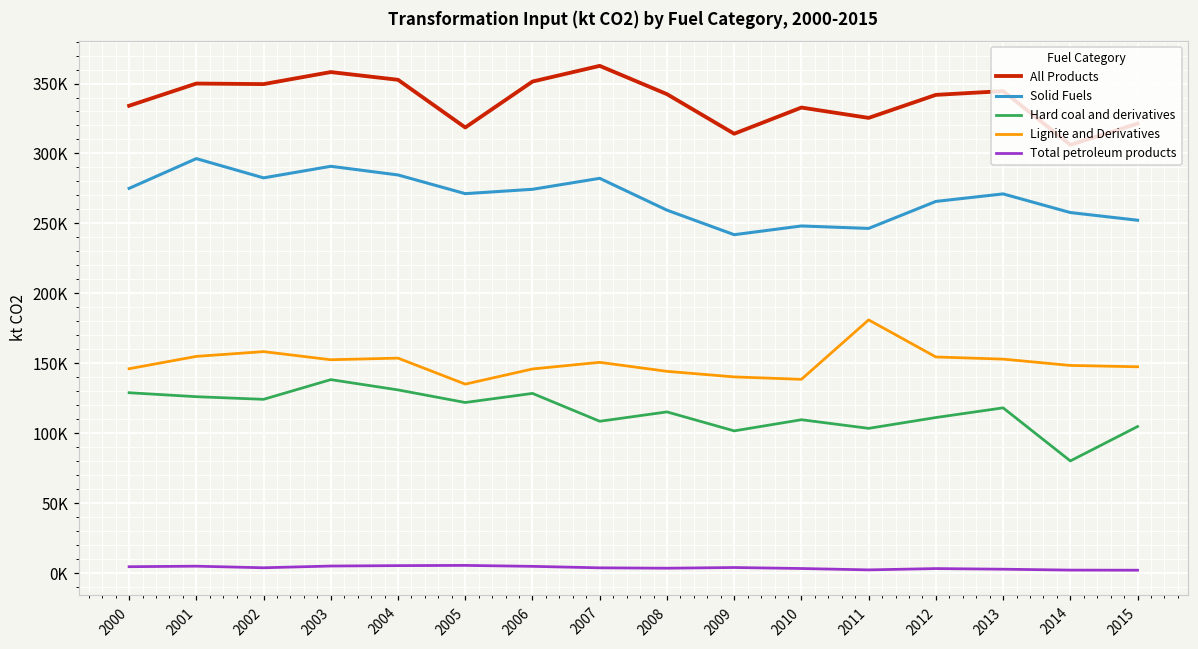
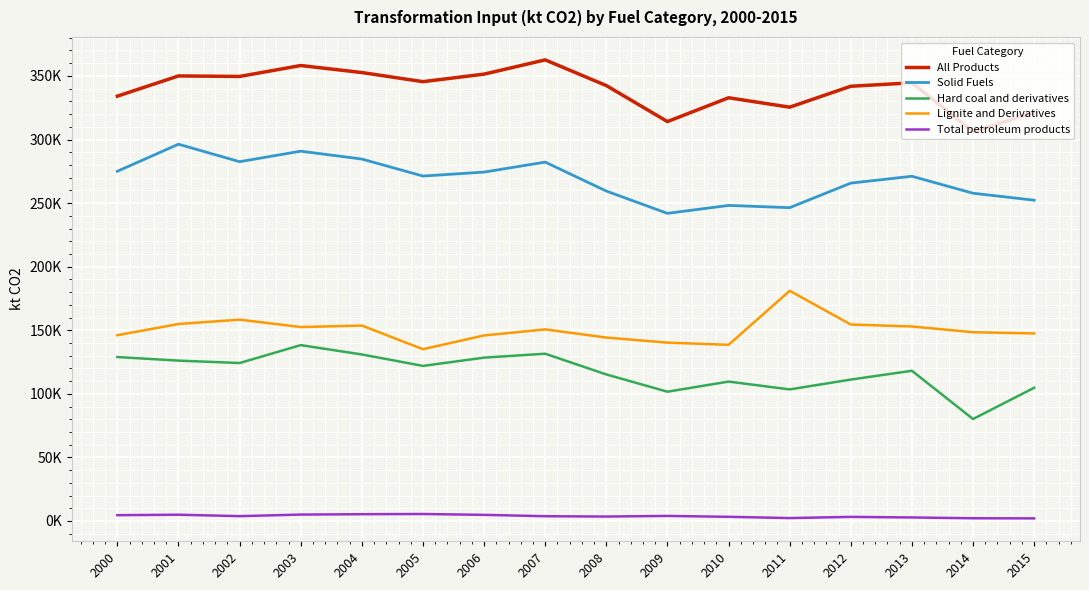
All Products, 2005: 319000 -> 345000
Hard coal and derivatives, 2007: 109000 -> 132000
